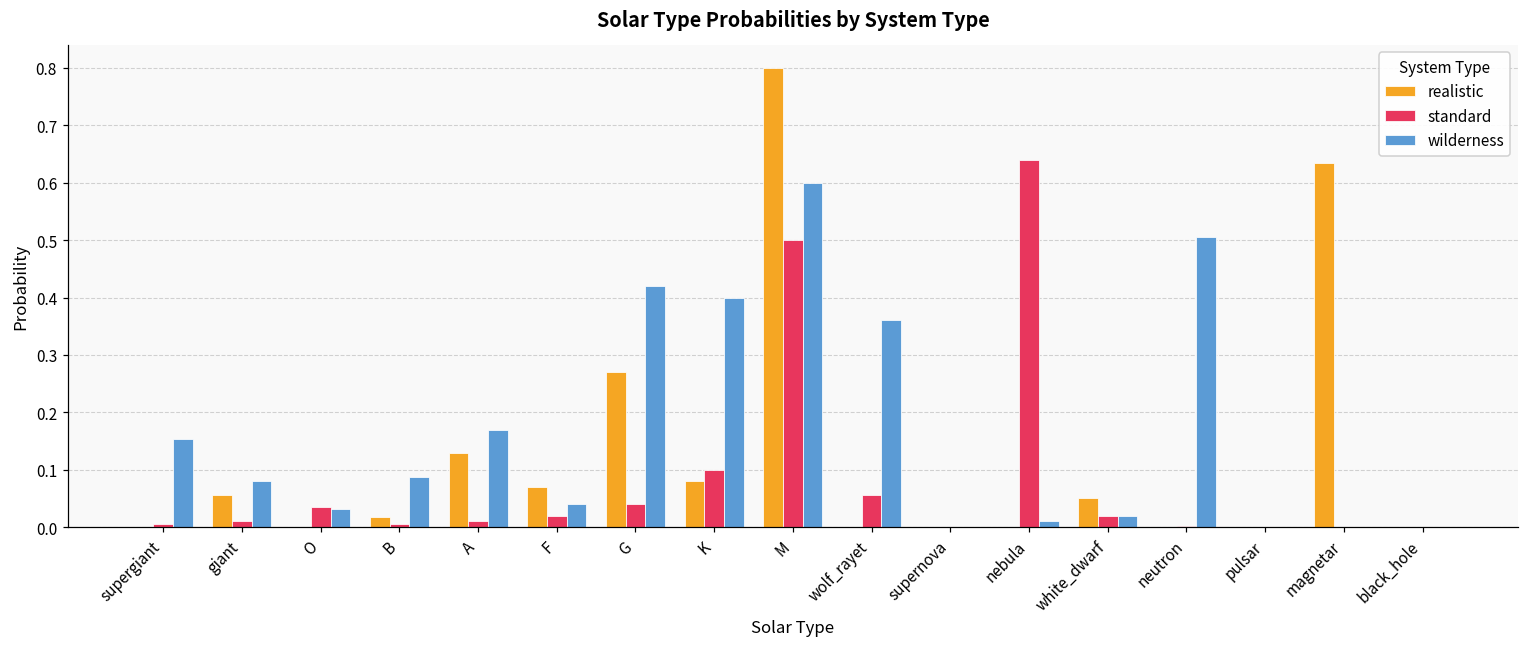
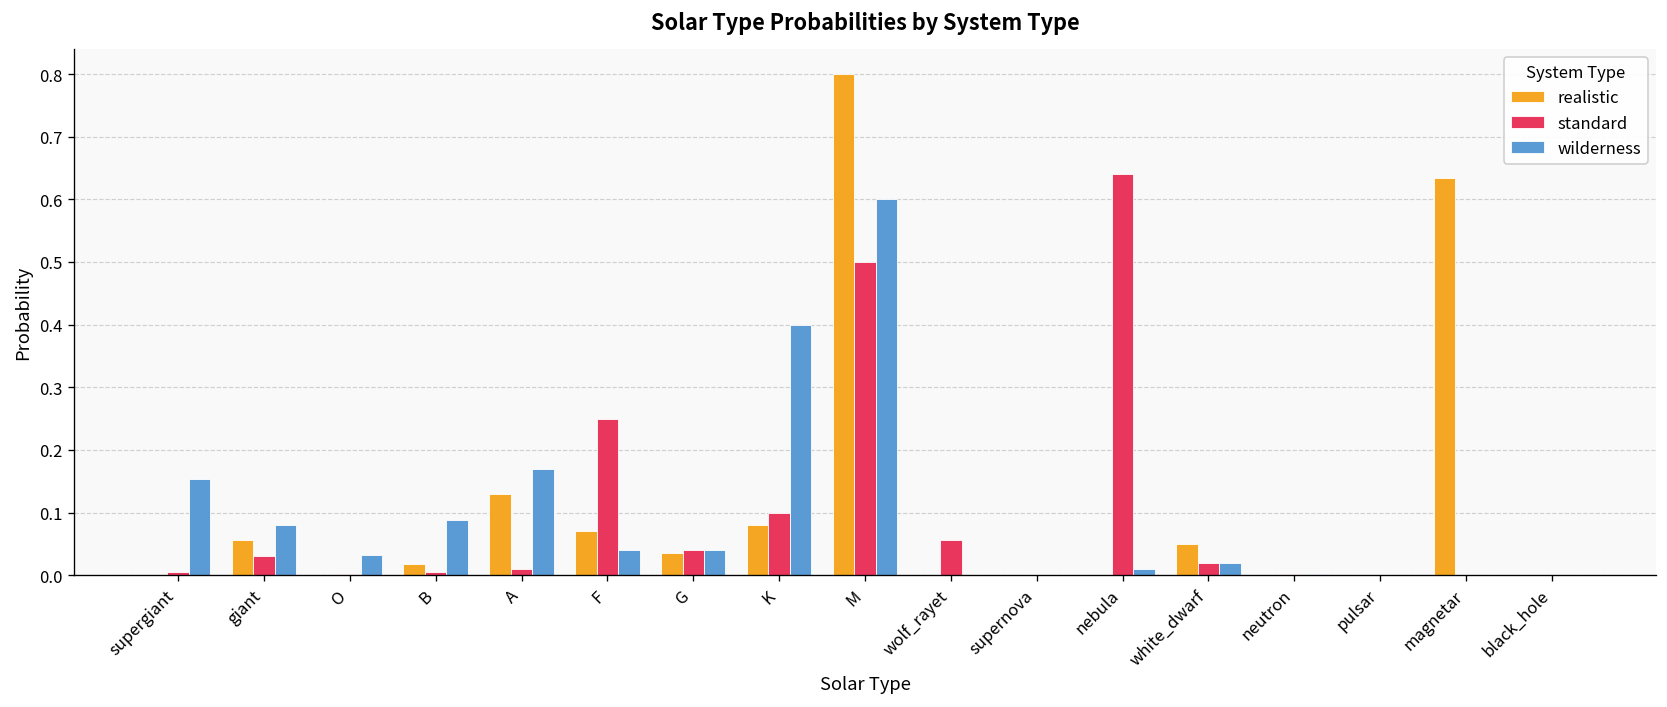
standard, giant: 0.01 -> 0.03
standard, O: 0.04 -> 0.00
standard, F: 0.02 -> 0.25
realistic, G: 0.27 -> 0.04
wilderness, G: 0.42 -> 0.04
wilderness, wolf_rayet: 0.36 -> 0.00
wilderness, neutron: 0.51 -> 0.00
